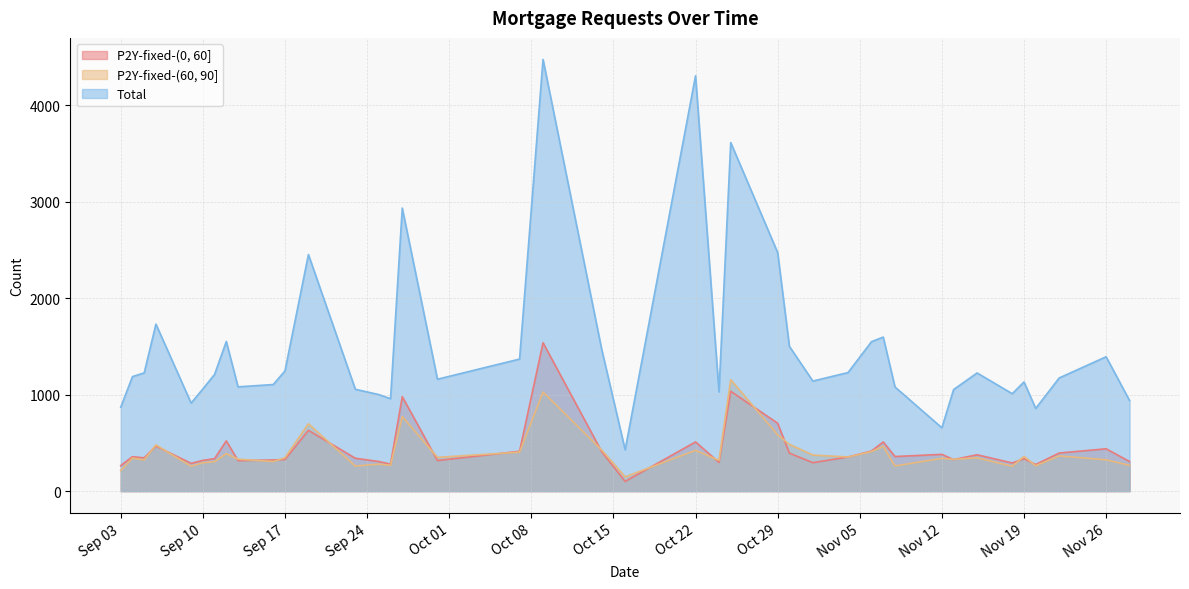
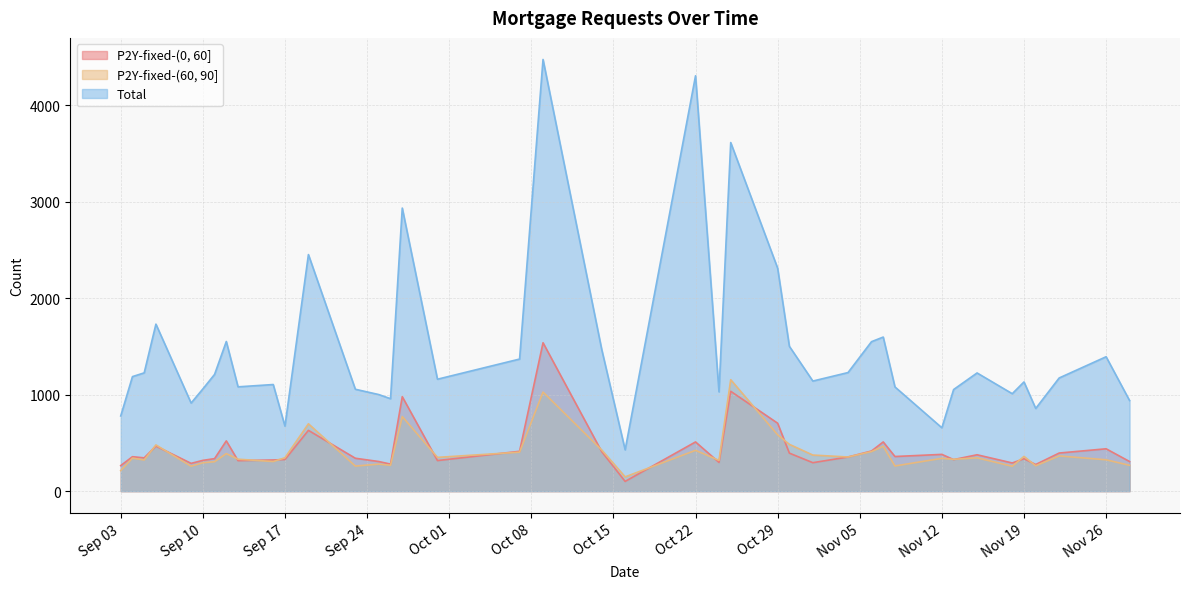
Total, Sep 03: 900 -> 800
Total, Sep 17: 1200 -> 700
Total, Oct 29: 2500 -> 2300
